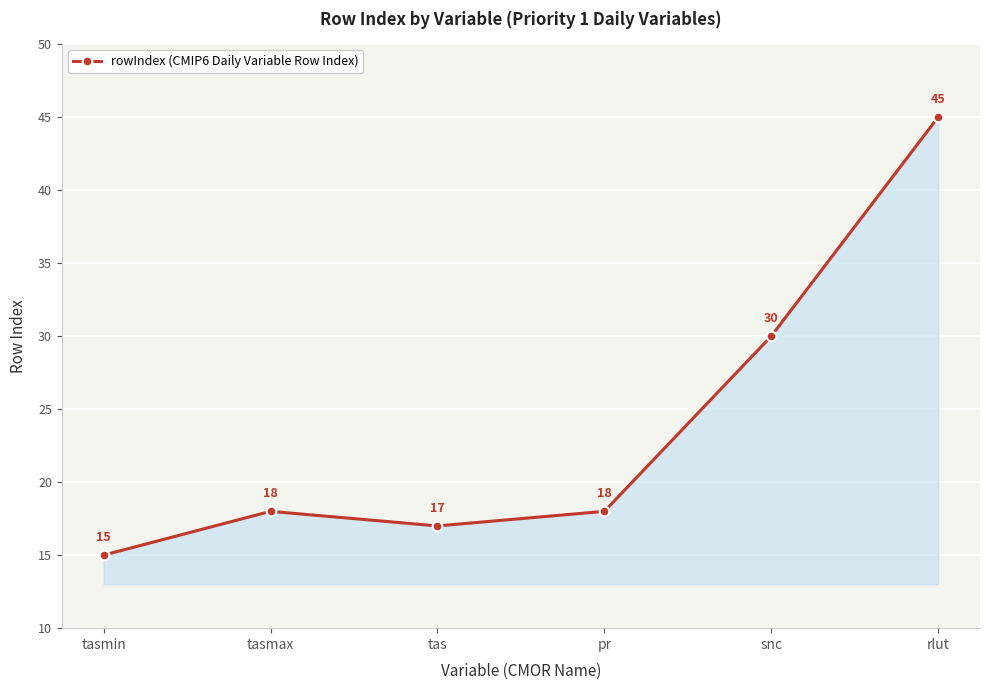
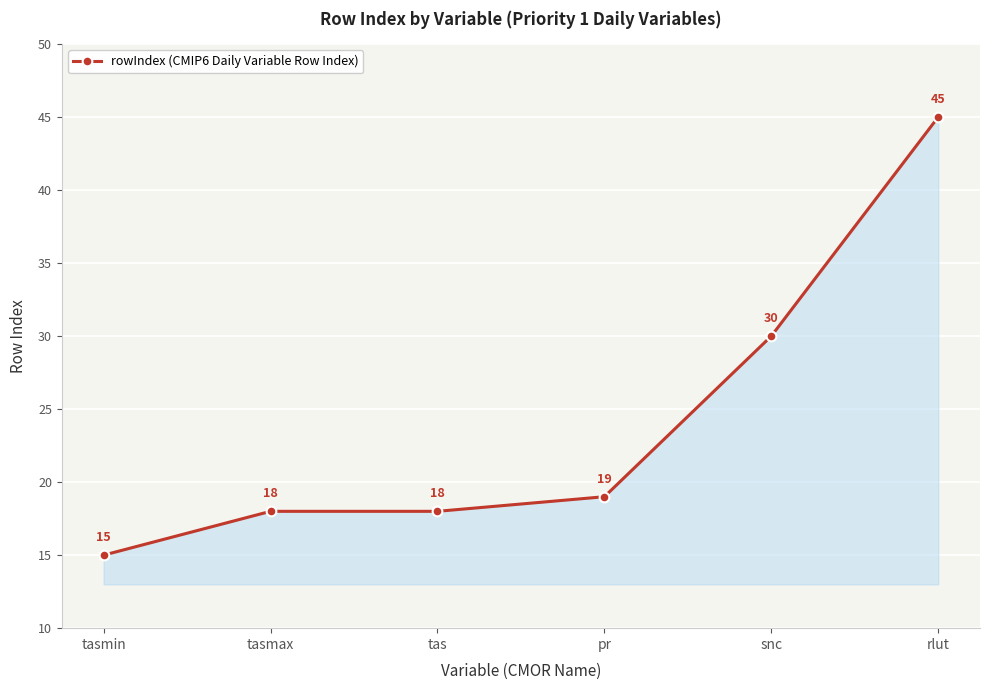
tas: 17 -> 18
pr: 18 -> 19
